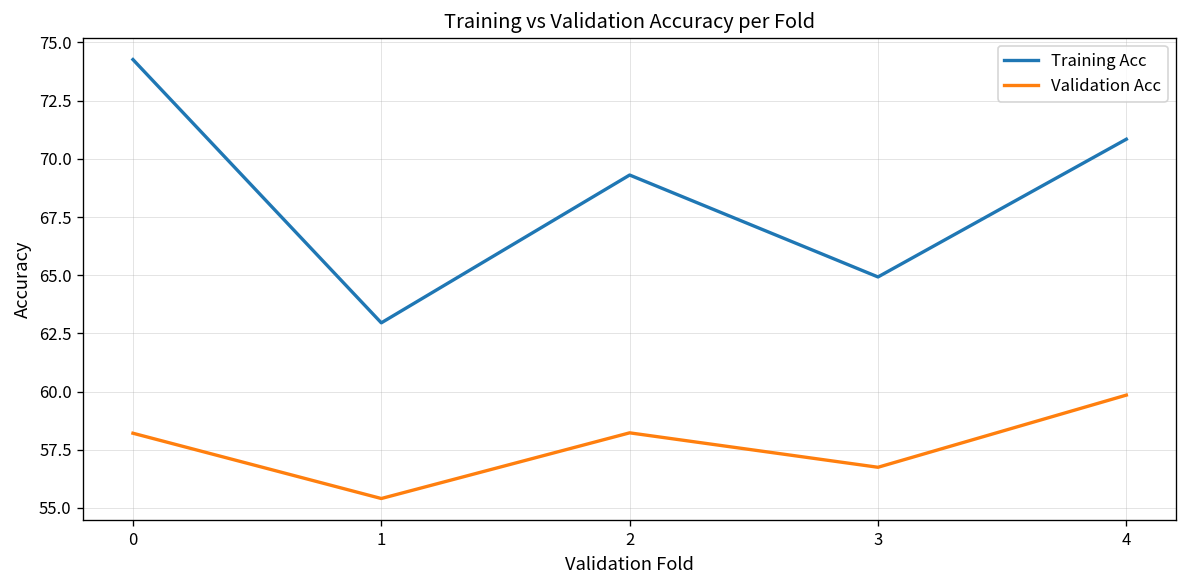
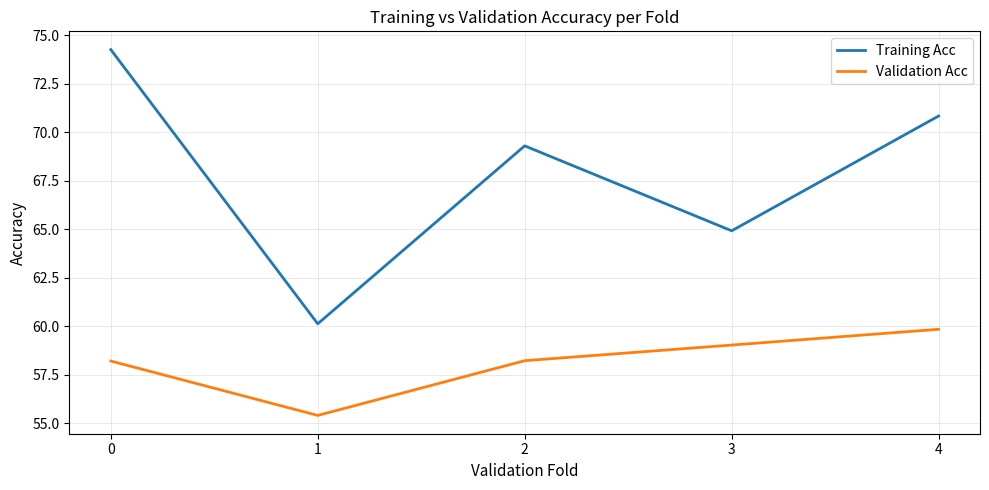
Training Acc, 1: 63.0 -> 60.1
Validation Acc, 3: 56.7 -> 59.0
